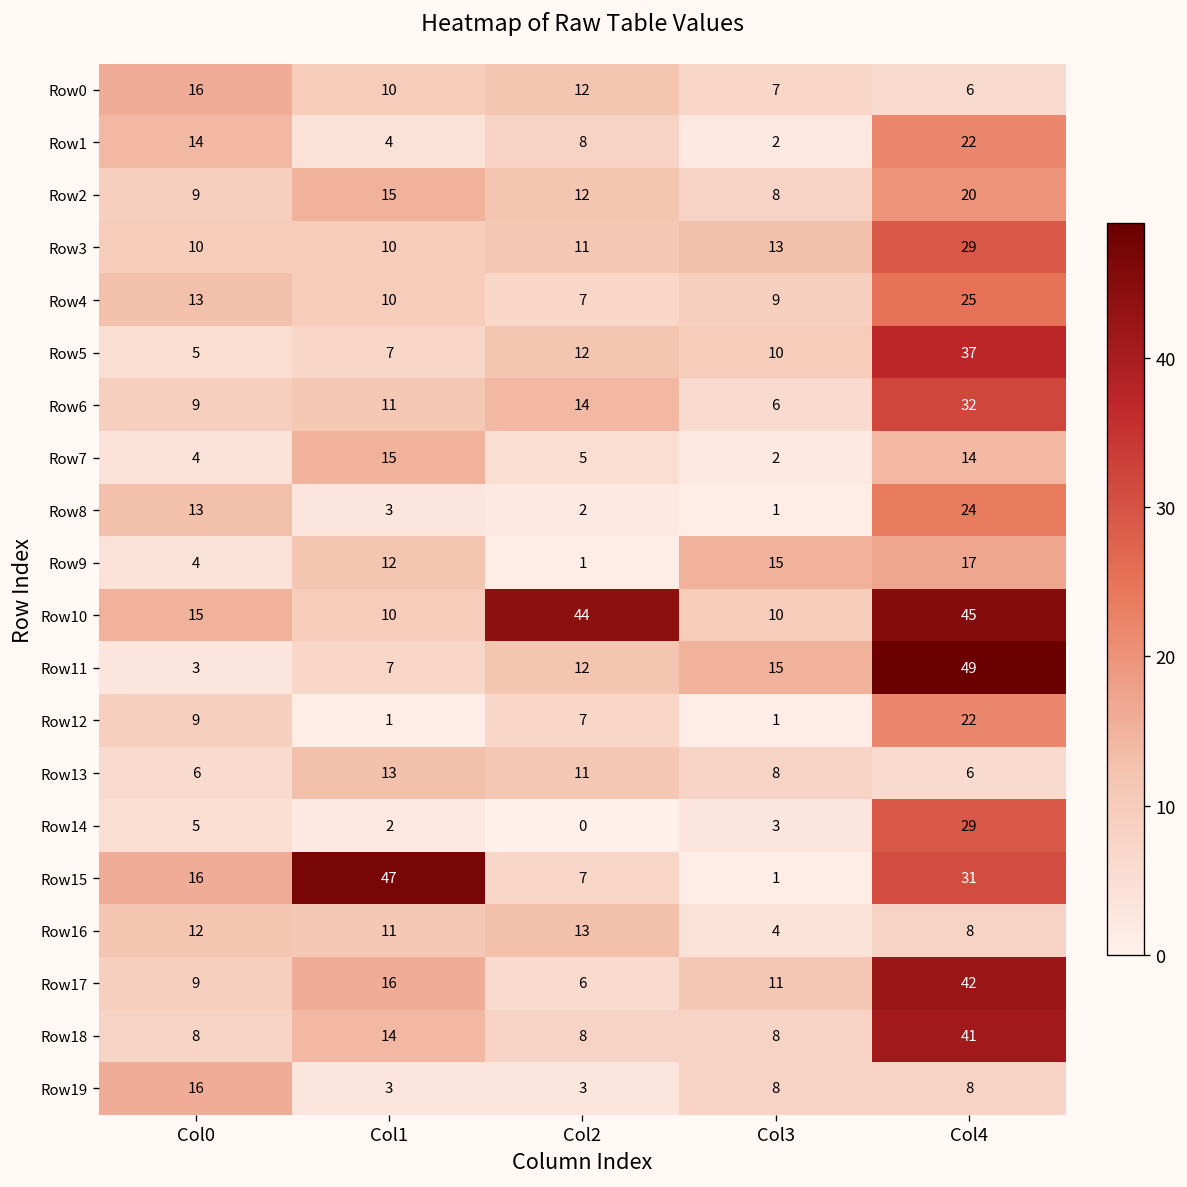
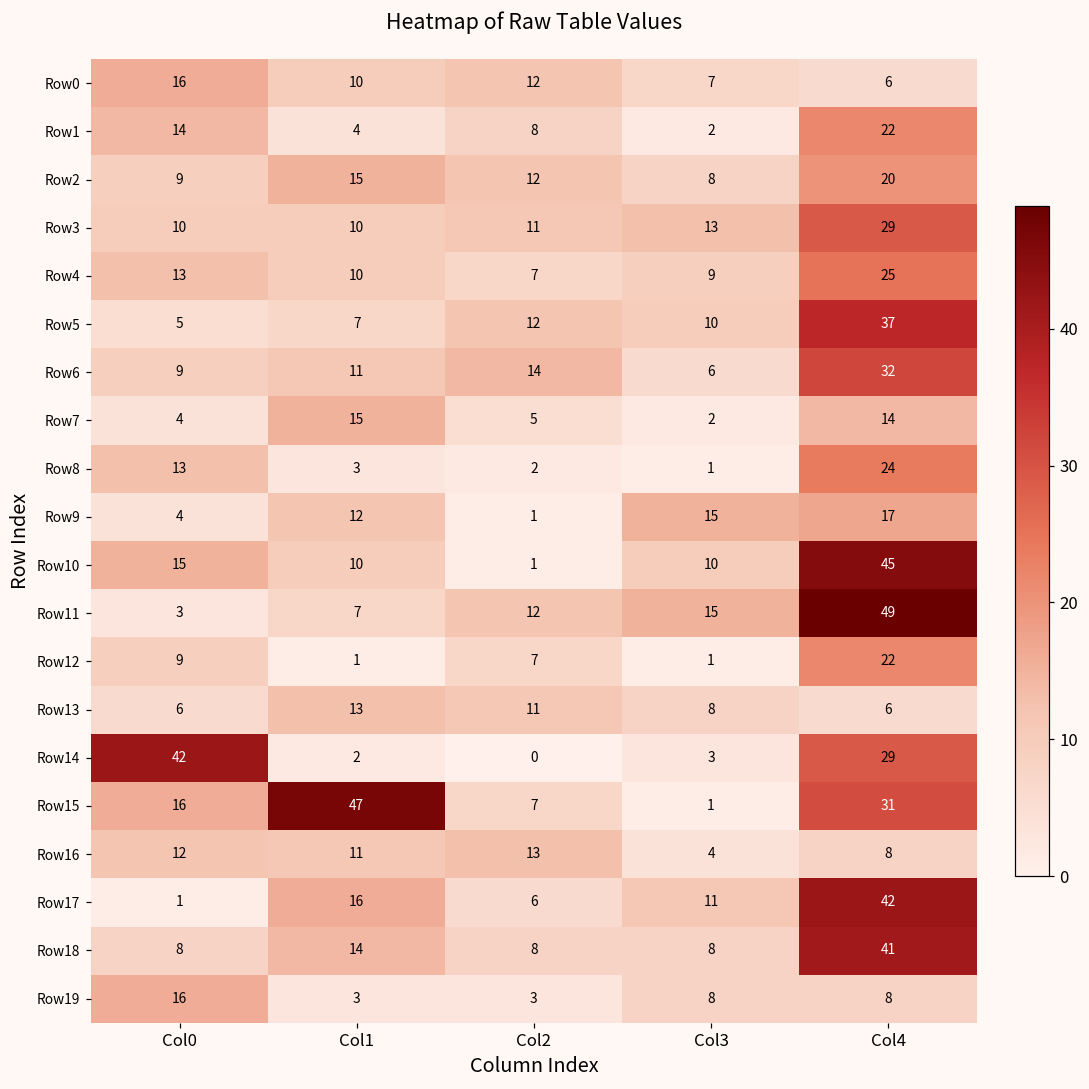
Row10, Col2: 44 -> 1
Row14, Col0: 5 -> 42
Row17, Col0: 9 -> 1
